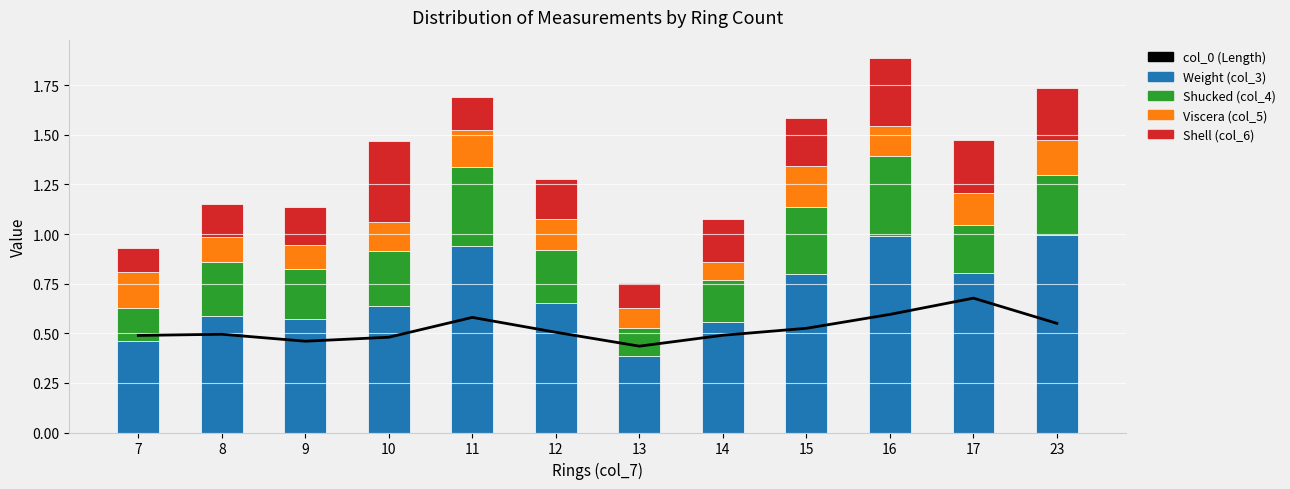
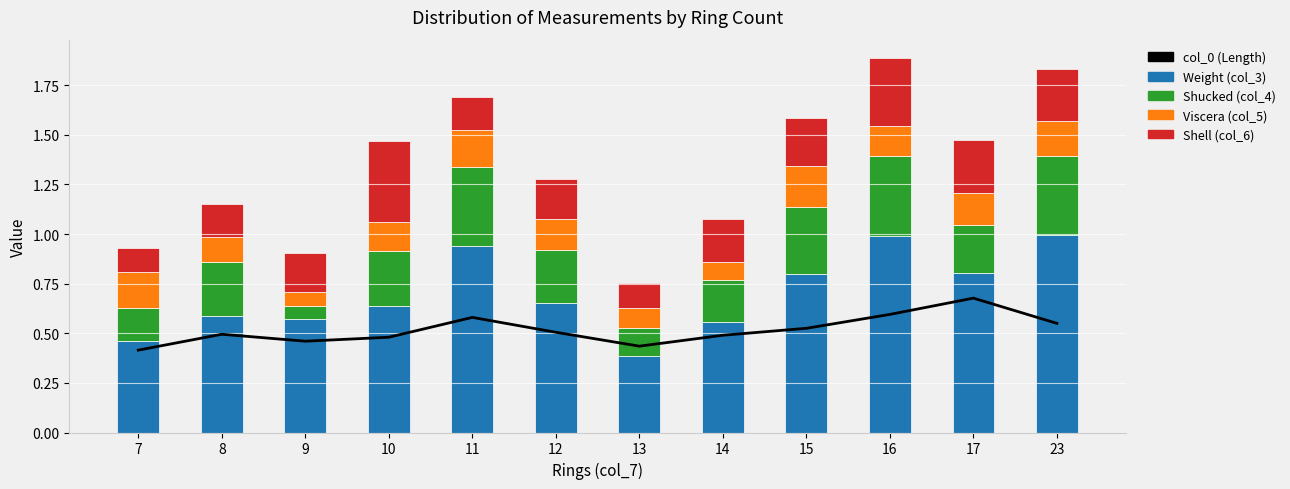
col_0 (Length), 7: 0.49 -> 0.42
Shucked (col_4), 9: 0.25 -> 0.07
Viscera (col_5), 9: 0.12 -> 0.07
Shucked (col_4), 23: 0.30 -> 0.40
